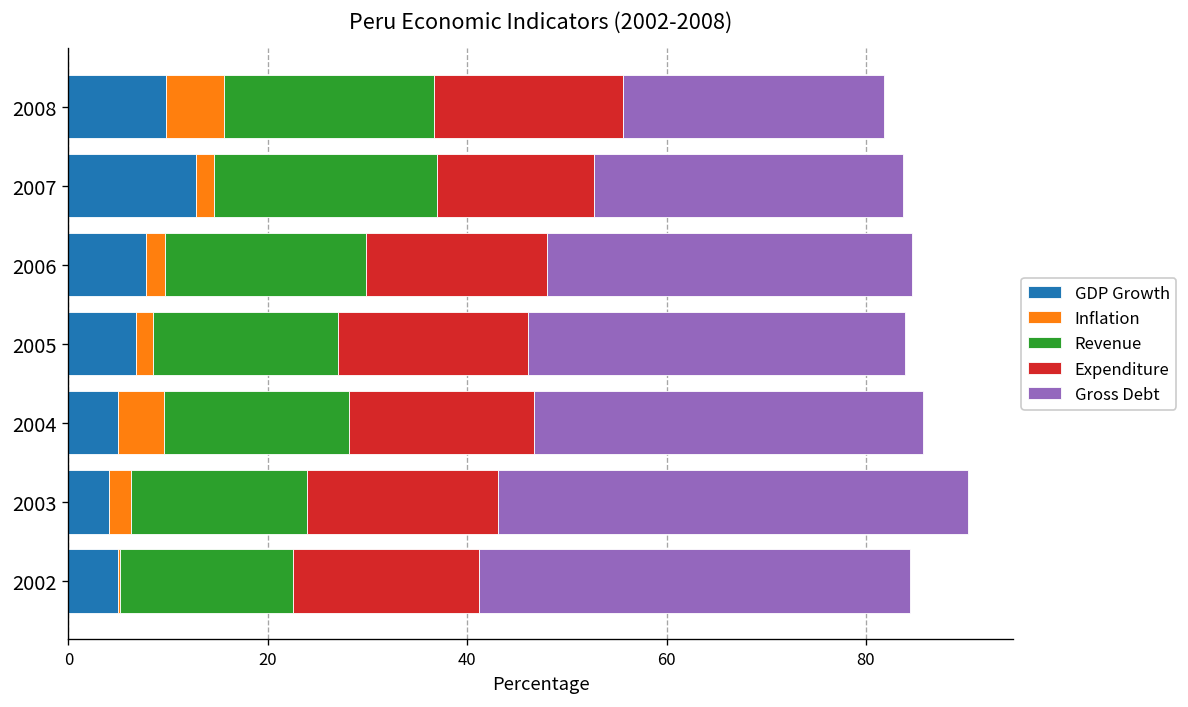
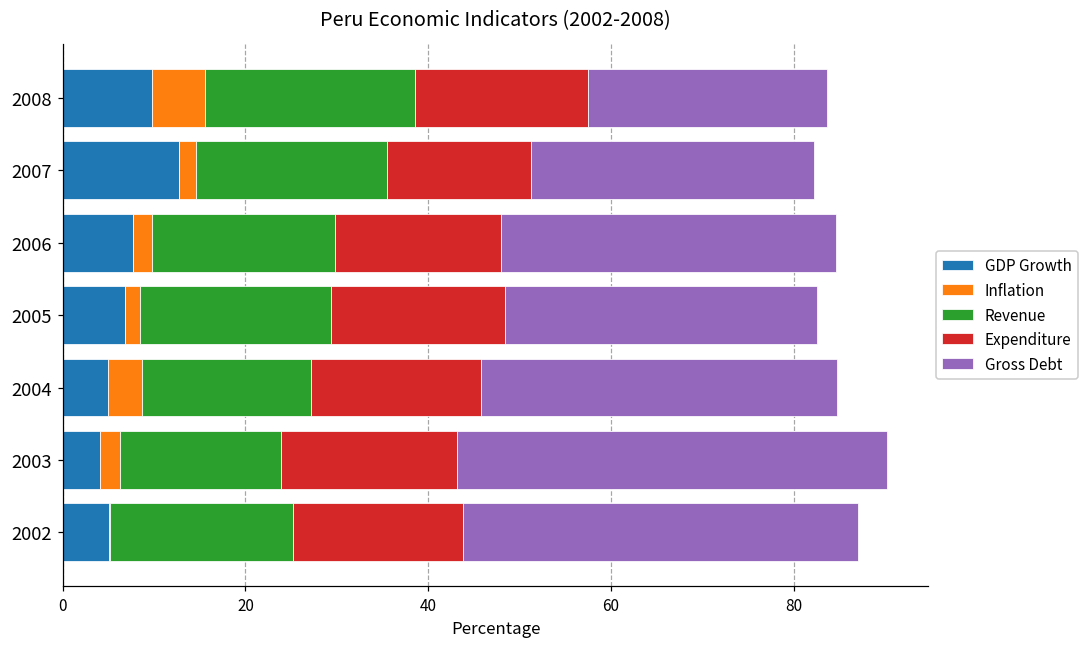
Revenue, 2008: 21 -> 23
Revenue, 2007: 22 -> 21
Revenue, 2005: 19 -> 21
Gross Debt, 2005: 38 -> 34
Inflation, 2004: 5 -> 4
Revenue, 2002: 17 -> 20
